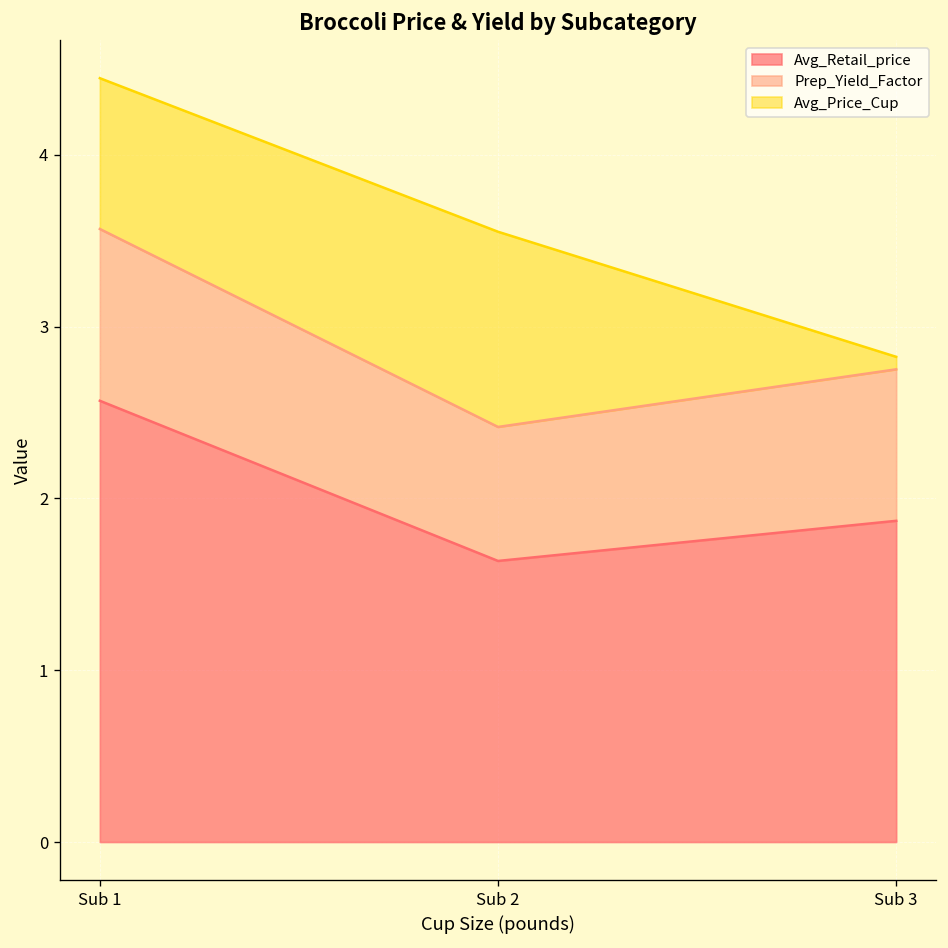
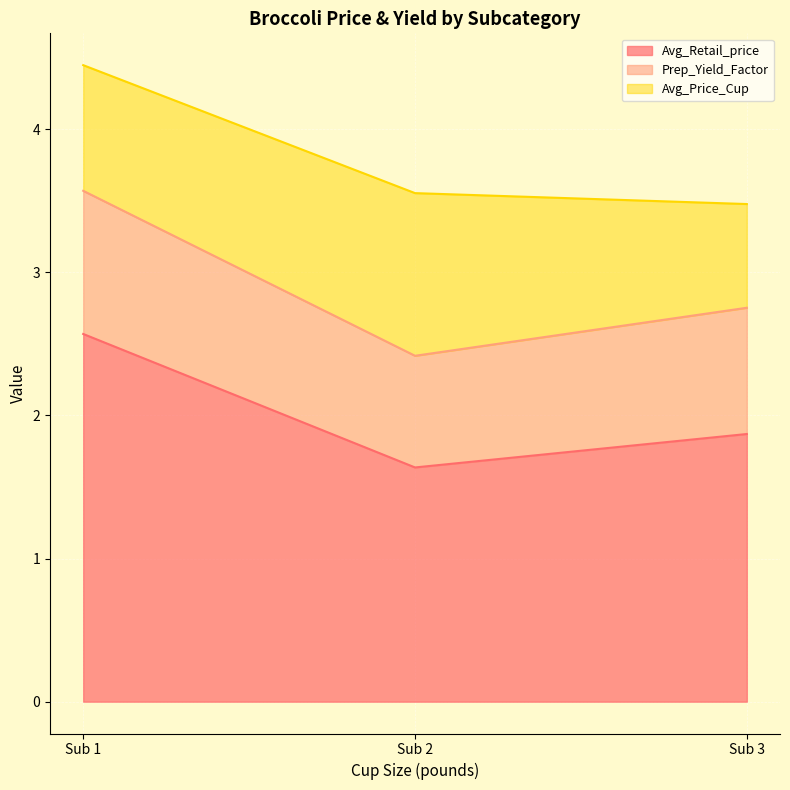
Avg_Price_Cup, Sub 3: 0.07 -> 0.72
